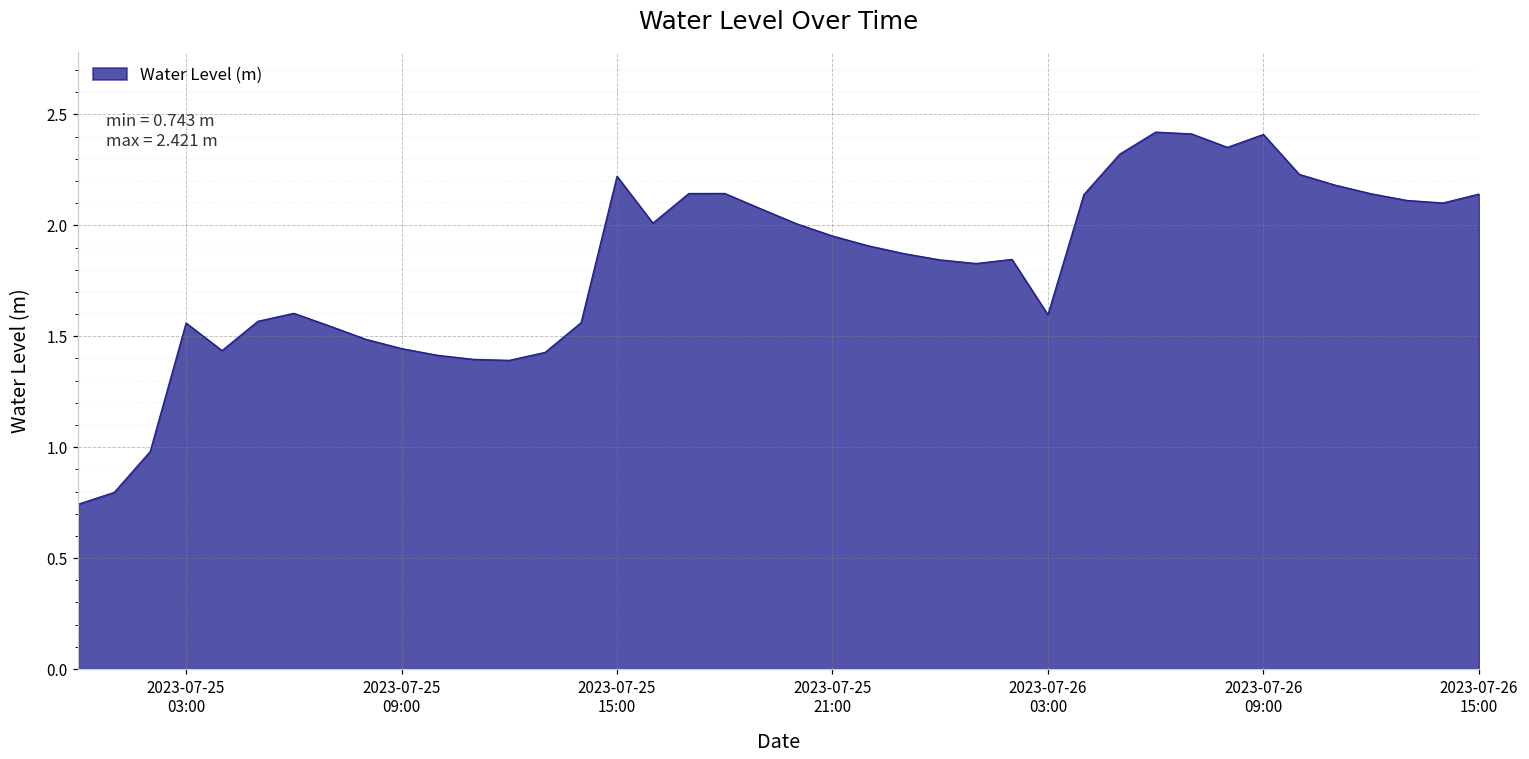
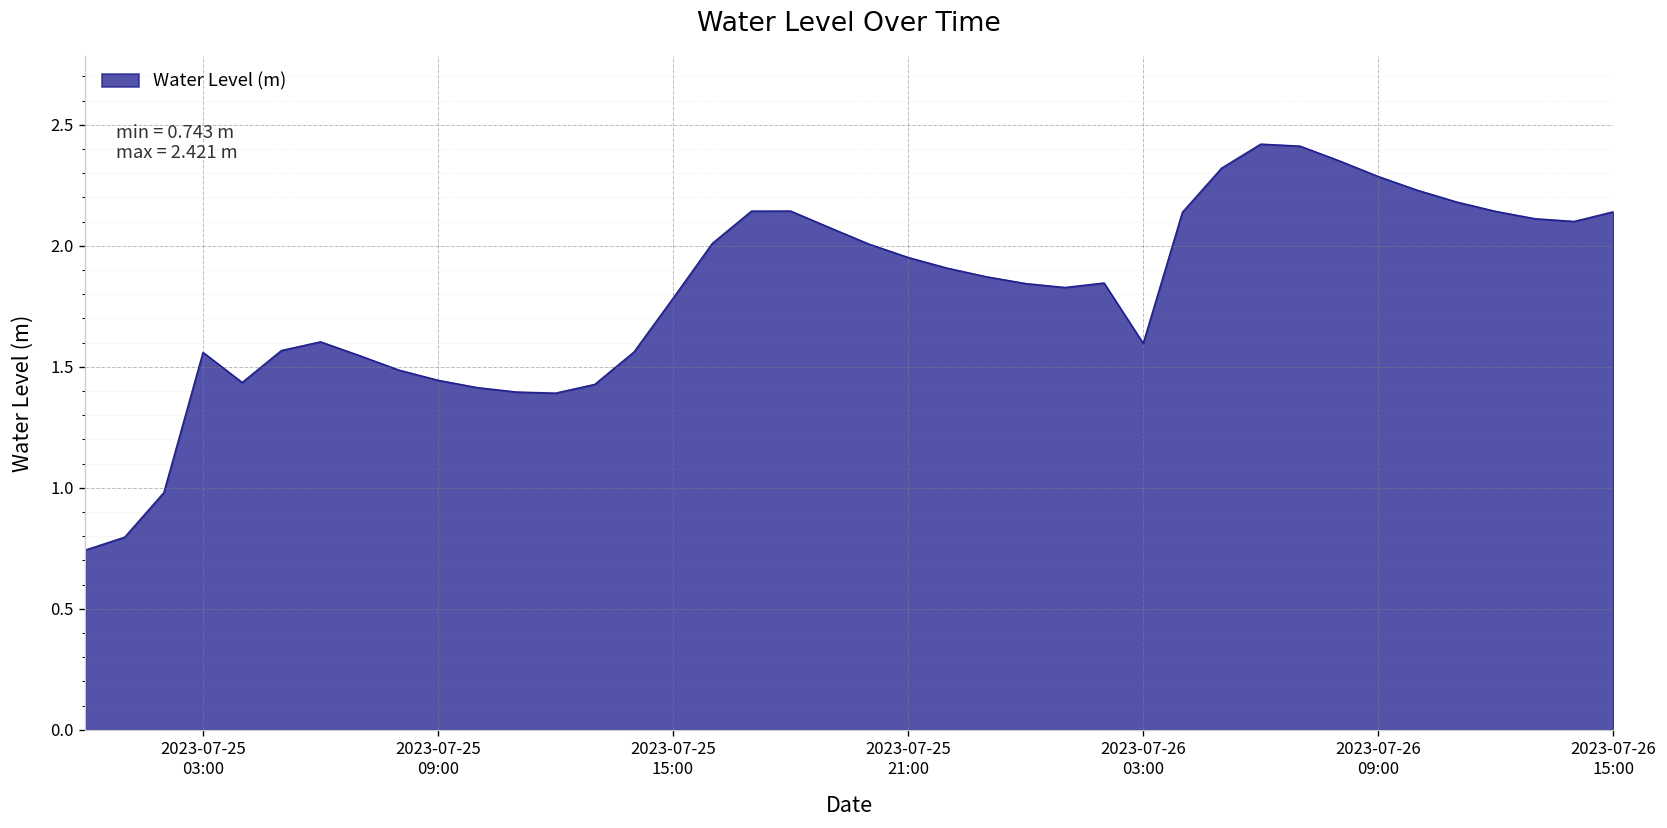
2023-07-25 15:00: 2.22 -> 1.78
2023-07-26 09:00: 2.41 -> 2.29
